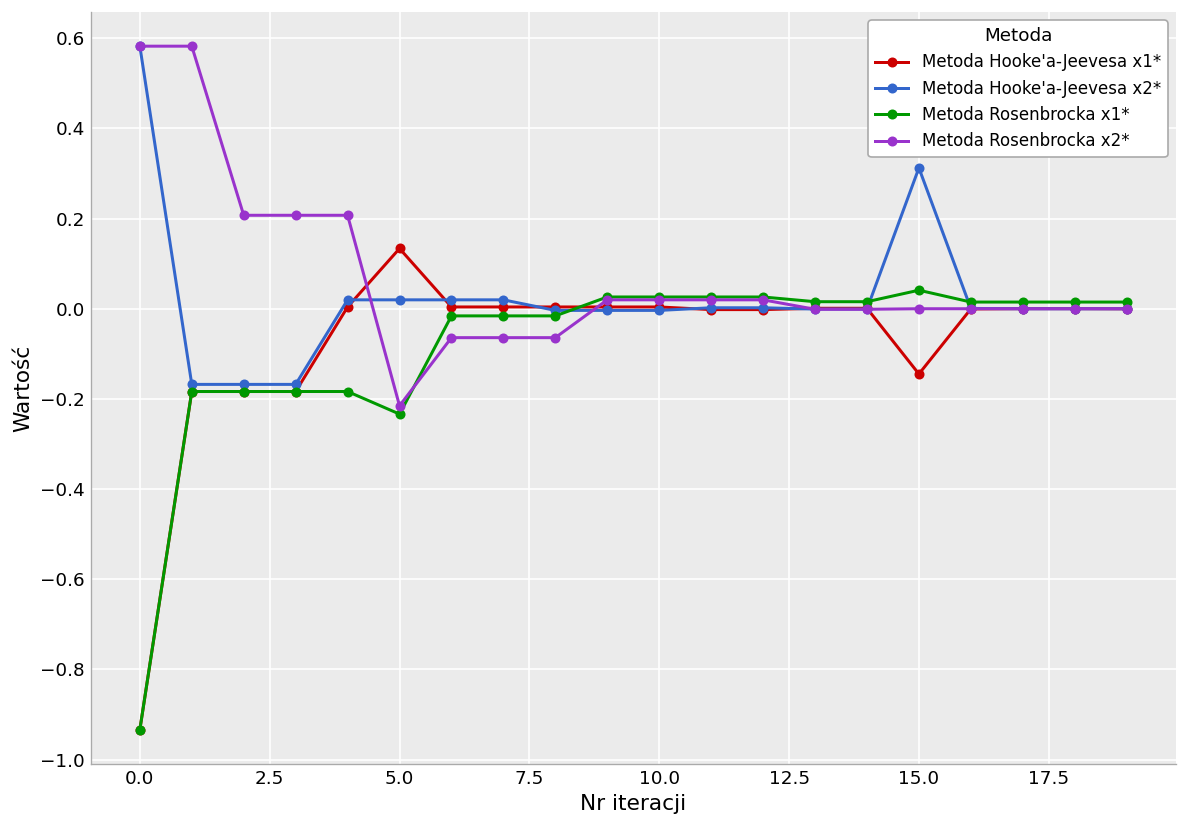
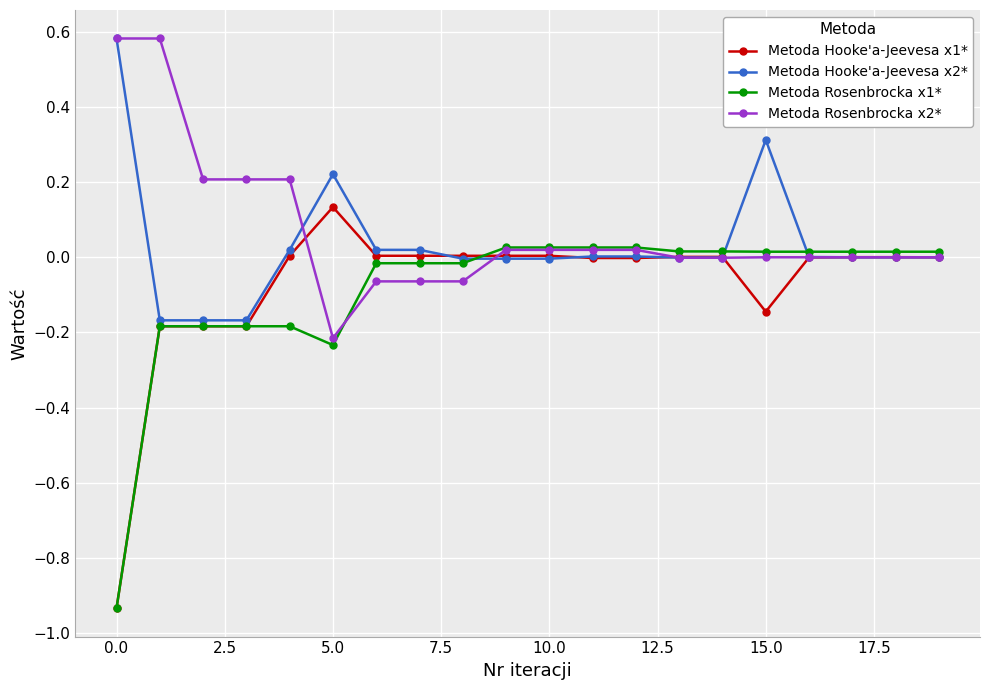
Metoda Hooke'a-Jeevesa x2*, 5.0: 0.02 -> 0.22
Metoda Rosenbrocka x1*, 15.0: 0.04 -> 0.01
